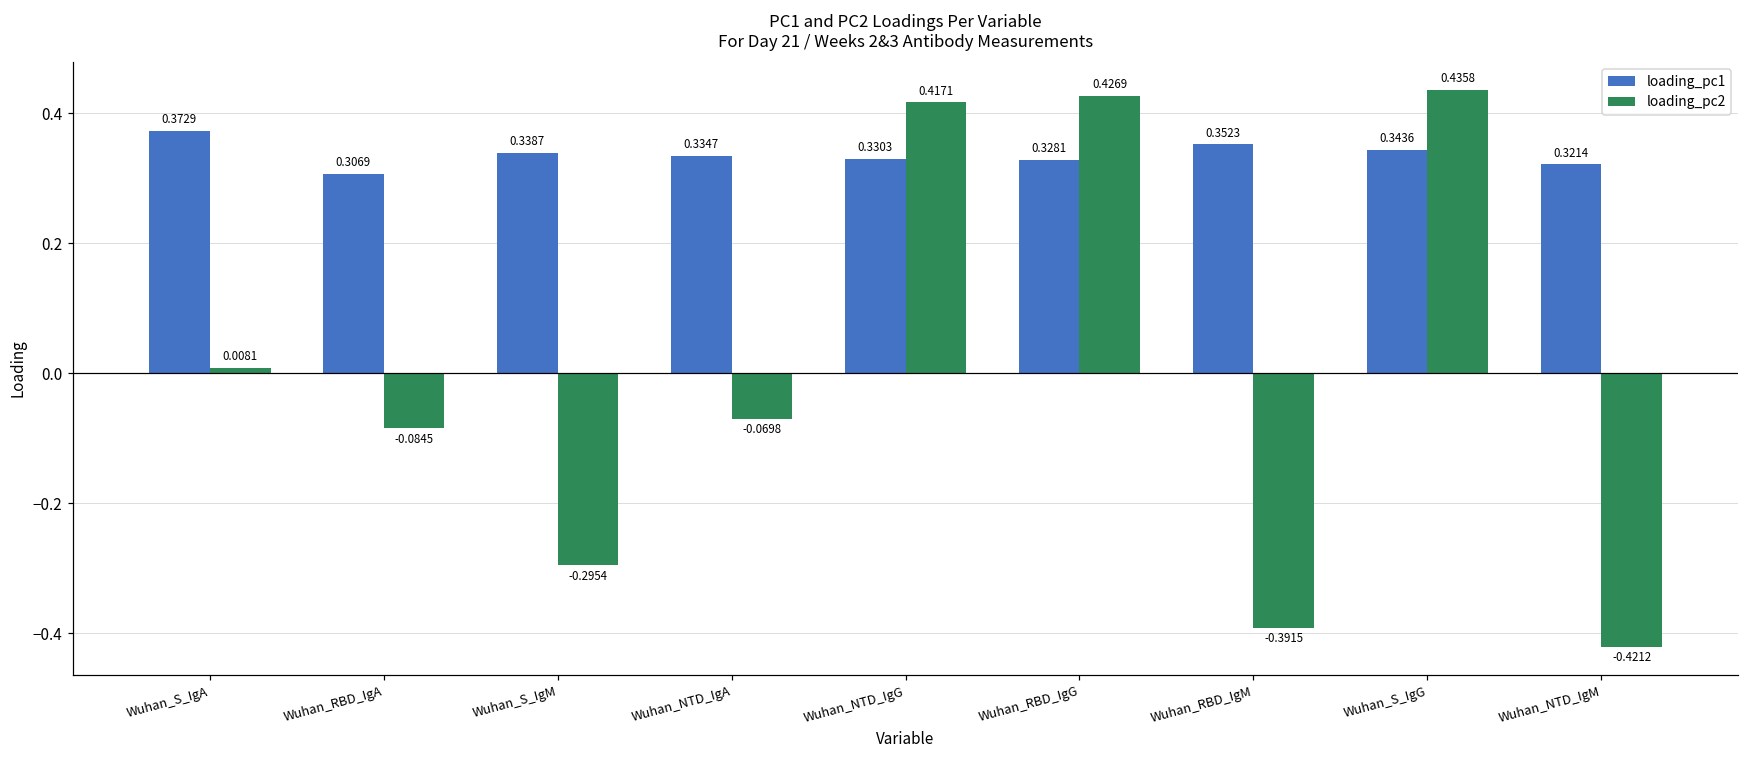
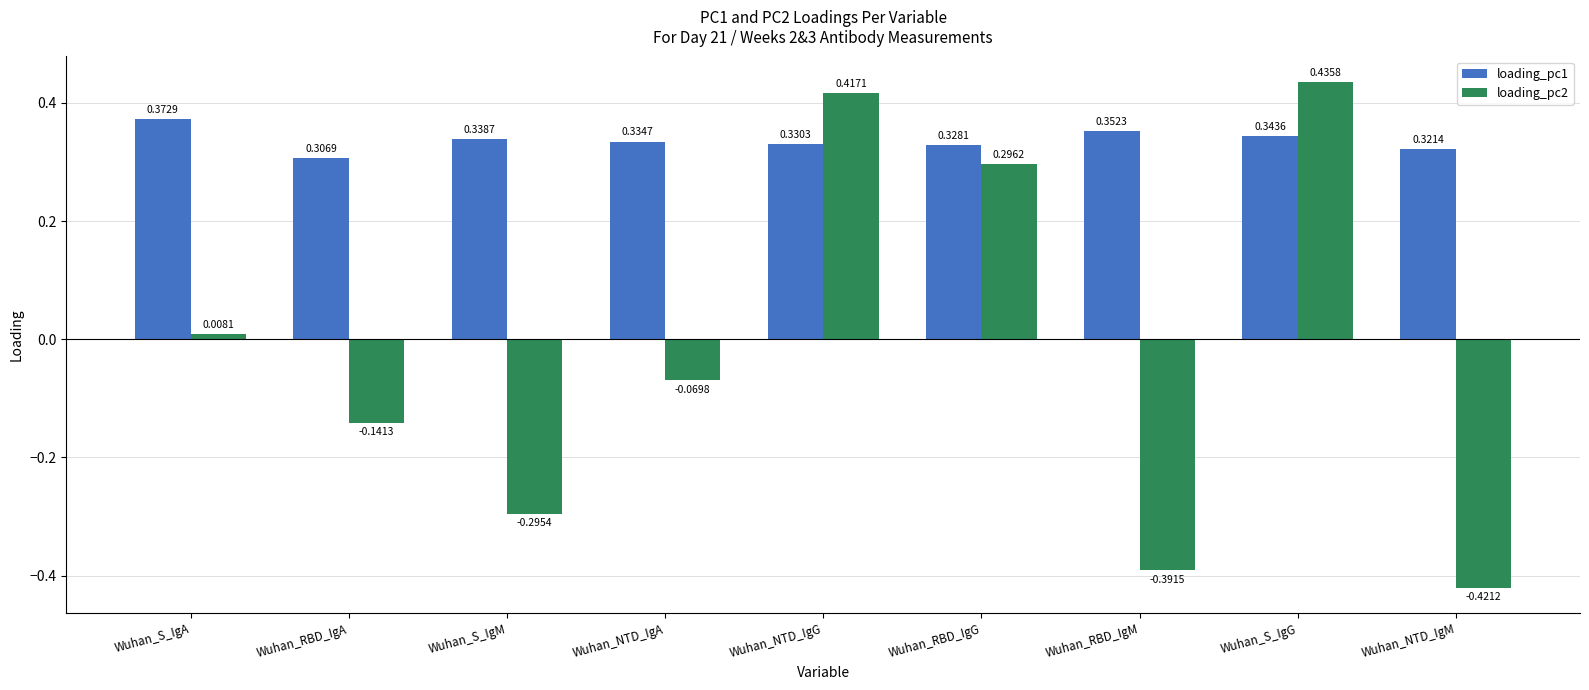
loading_pc2, Wuhan_RBD_IgA: -0.0845 -> -0.1413
loading_pc2, Wuhan_RBD_IgG: 0.4269 -> 0.2962
